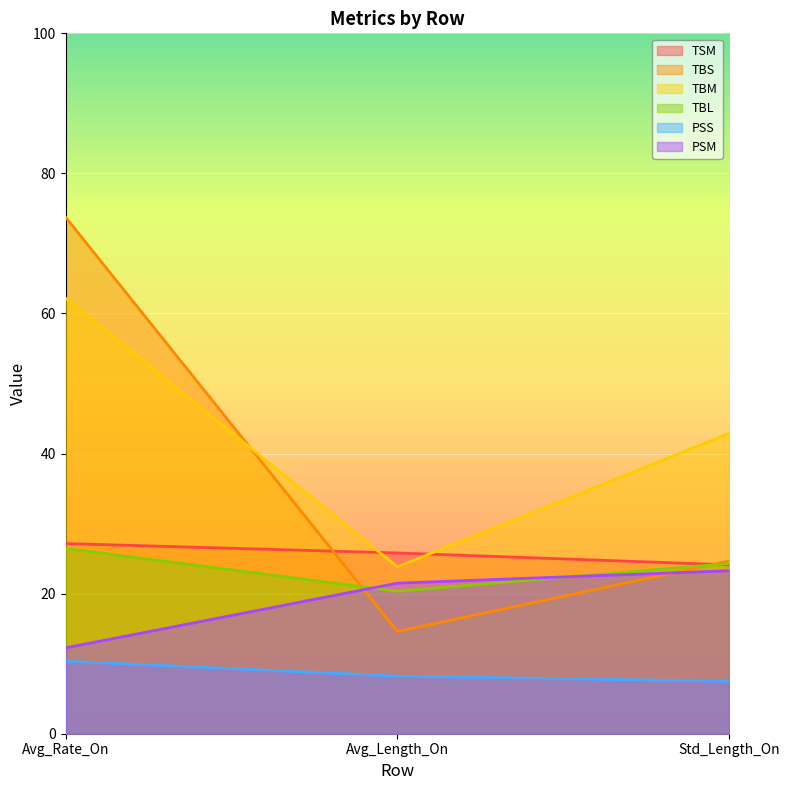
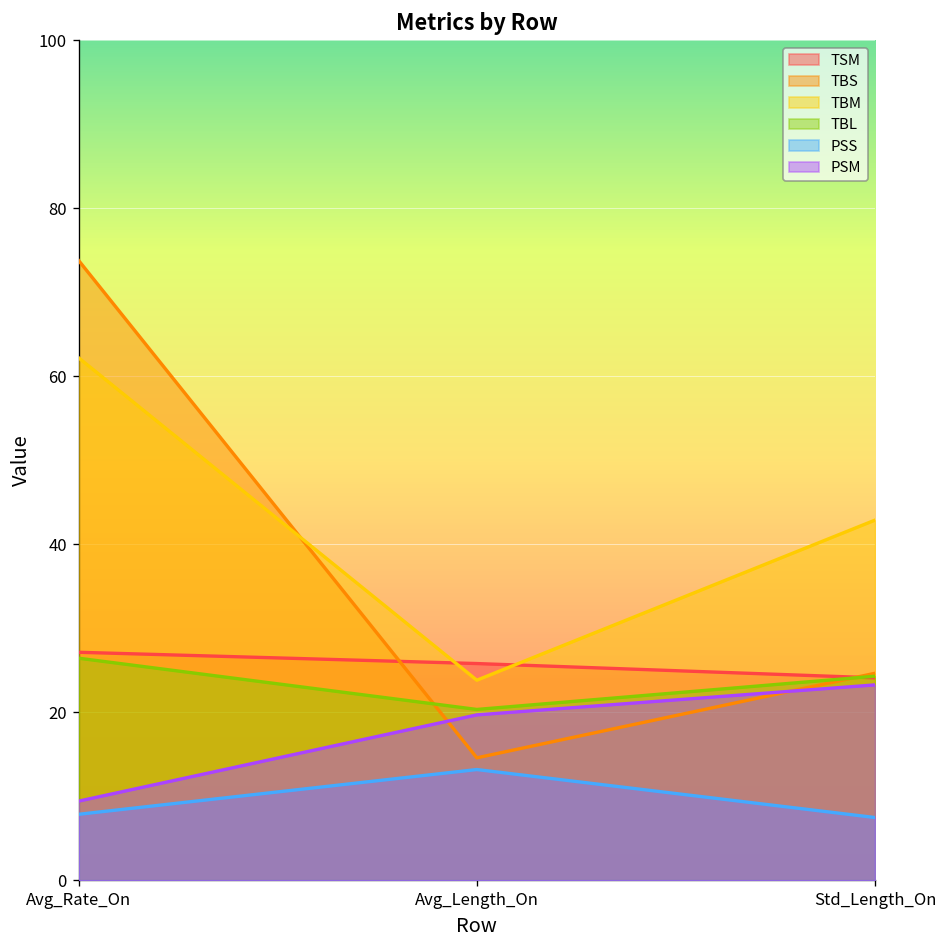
PSS, Avg_Rate_On: 10 -> 8
PSM, Avg_Rate_On: 12 -> 9
PSS, Avg_Length_On: 8 -> 13
PSM, Avg_Length_On: 22 -> 20
